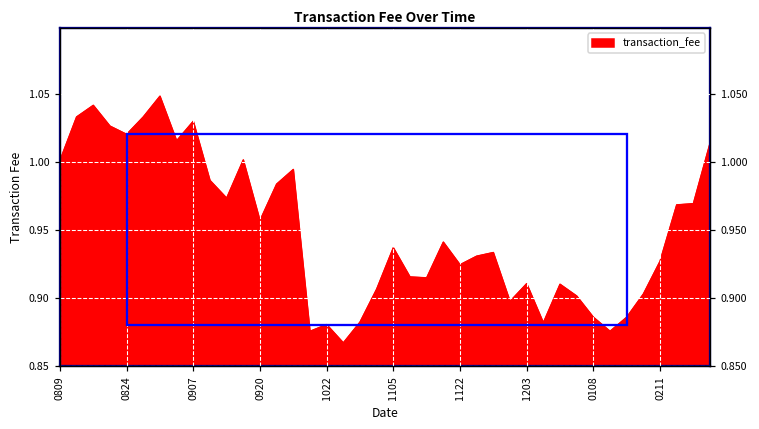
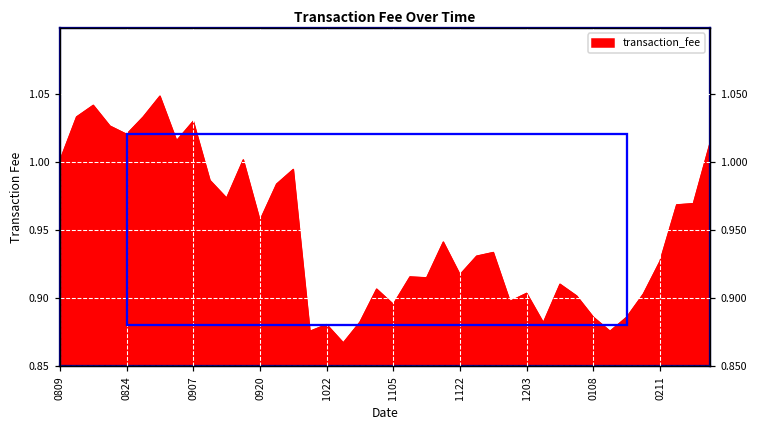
1105: 0.937 -> 0.895
1122: 0.924 -> 0.917
1203: 0.910 -> 0.903
